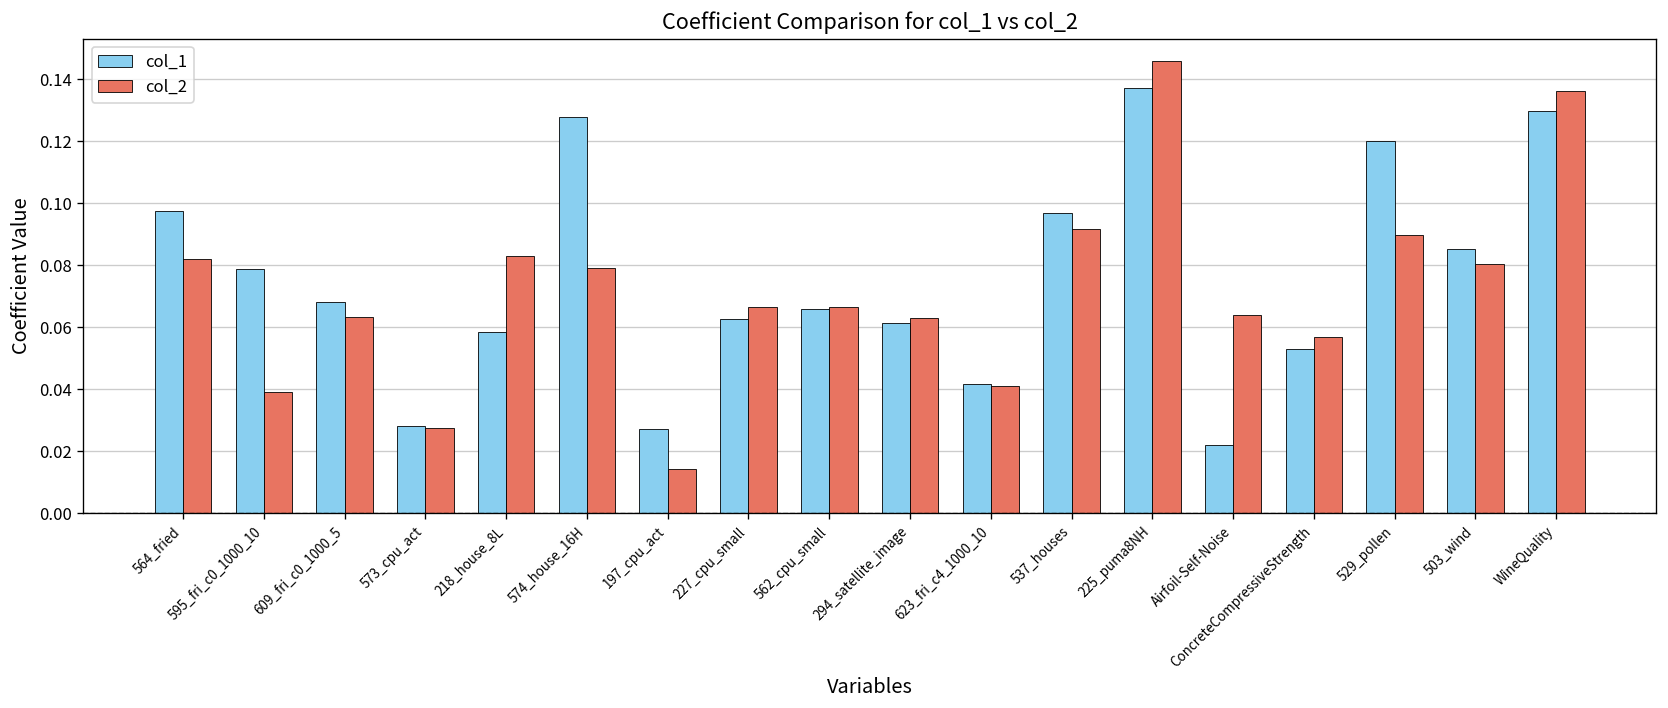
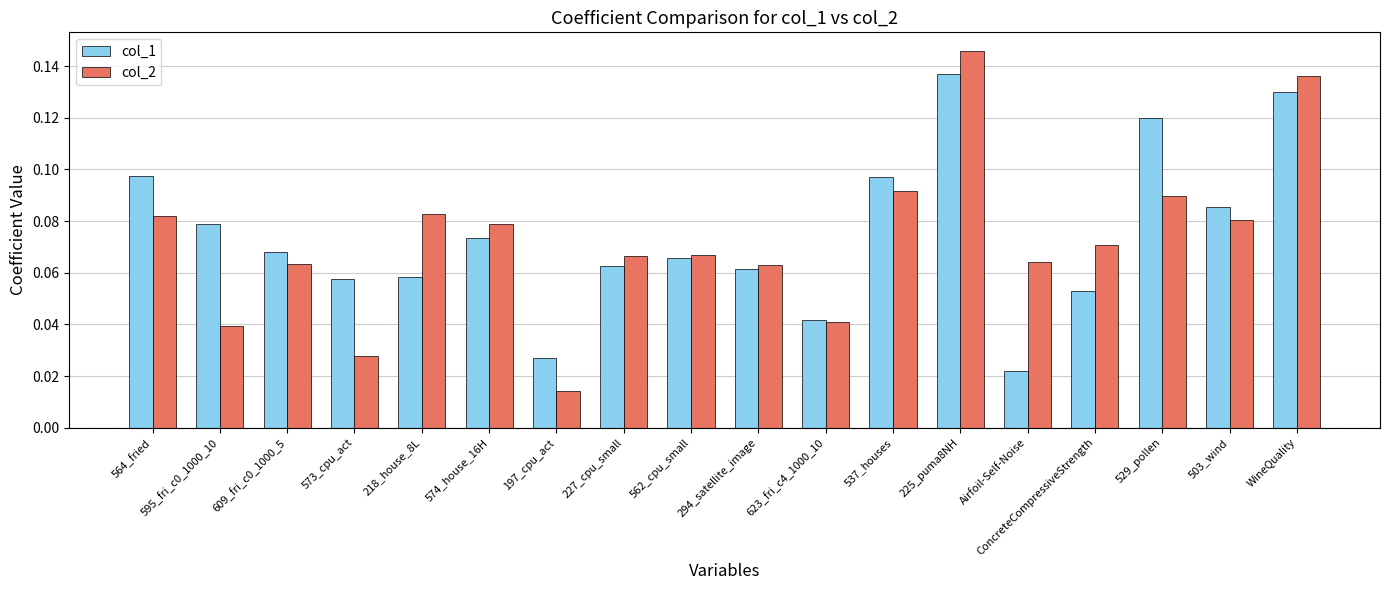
col_1, 573_cpu_act: 0.028 -> 0.058
col_1, 574_house_16H: 0.128 -> 0.074
col_2, ConcreteCompressiveStrength: 0.057 -> 0.071
